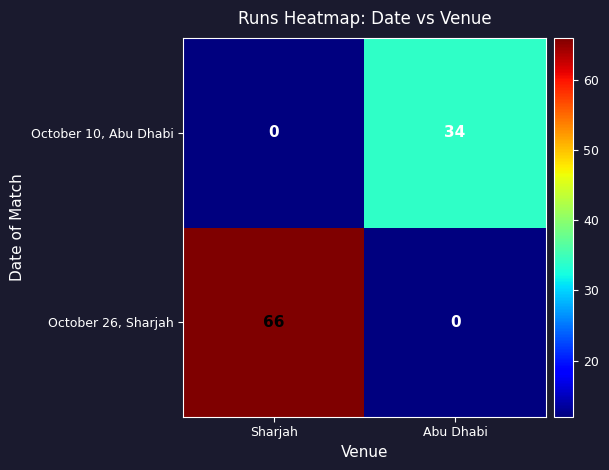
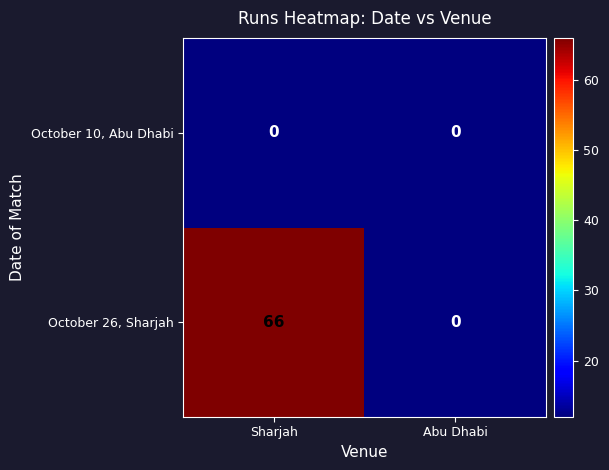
October 10, Abu Dhabi, Abu Dhabi: 34 -> 0
